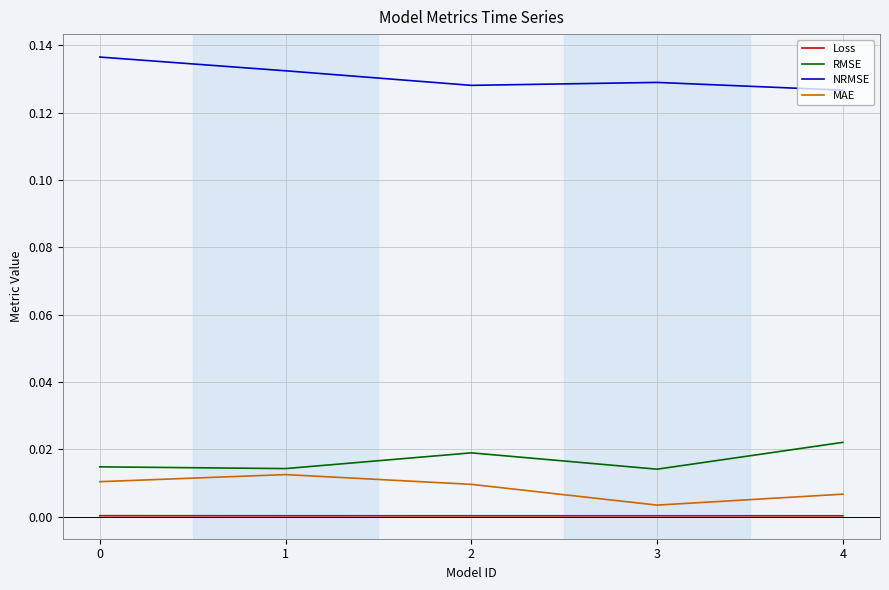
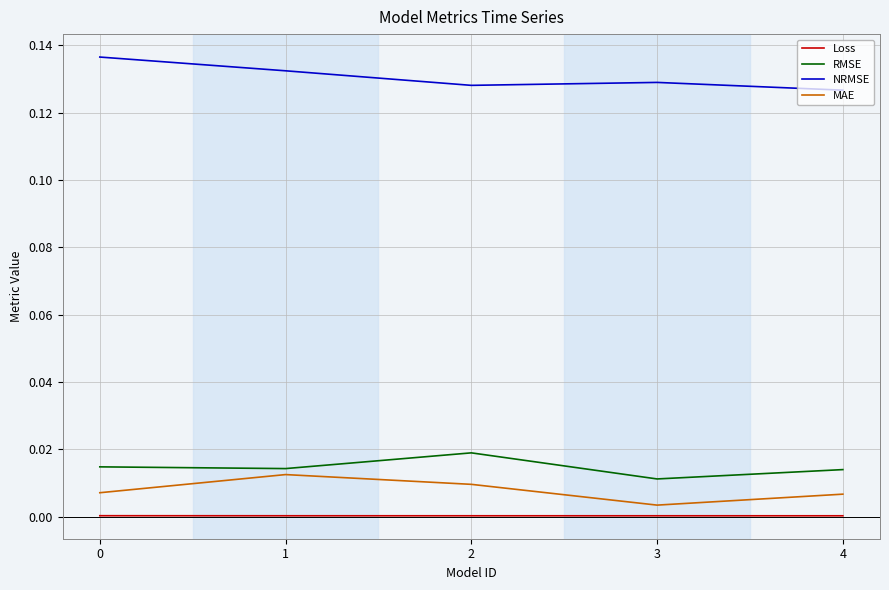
MAE, 0: 0.010 -> 0.007
RMSE, 3: 0.014 -> 0.011
RMSE, 4: 0.022 -> 0.014
